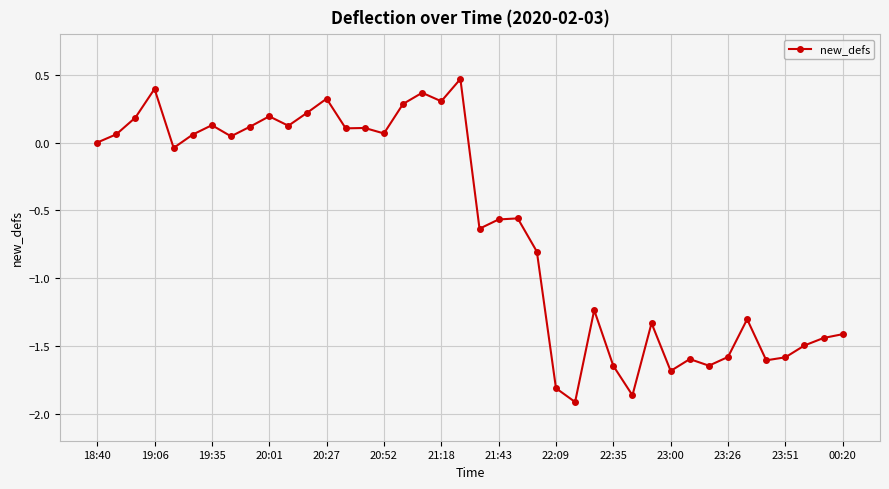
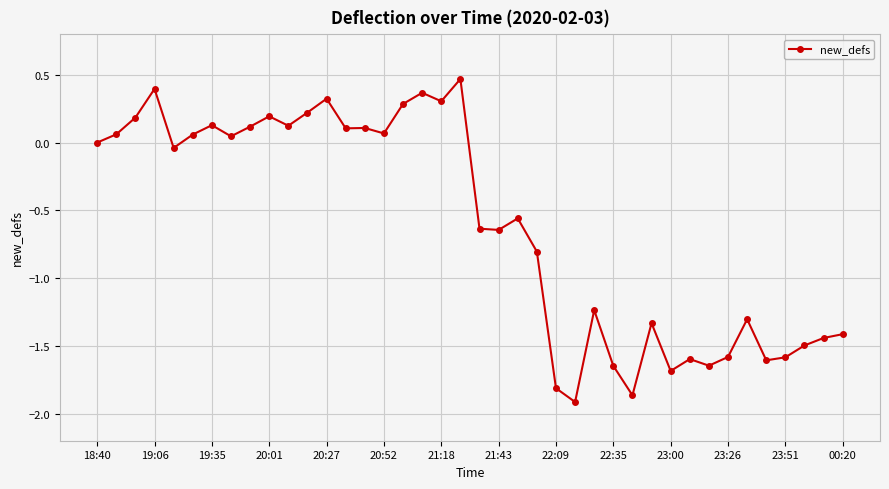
21:43: -0.57 -> -0.64
